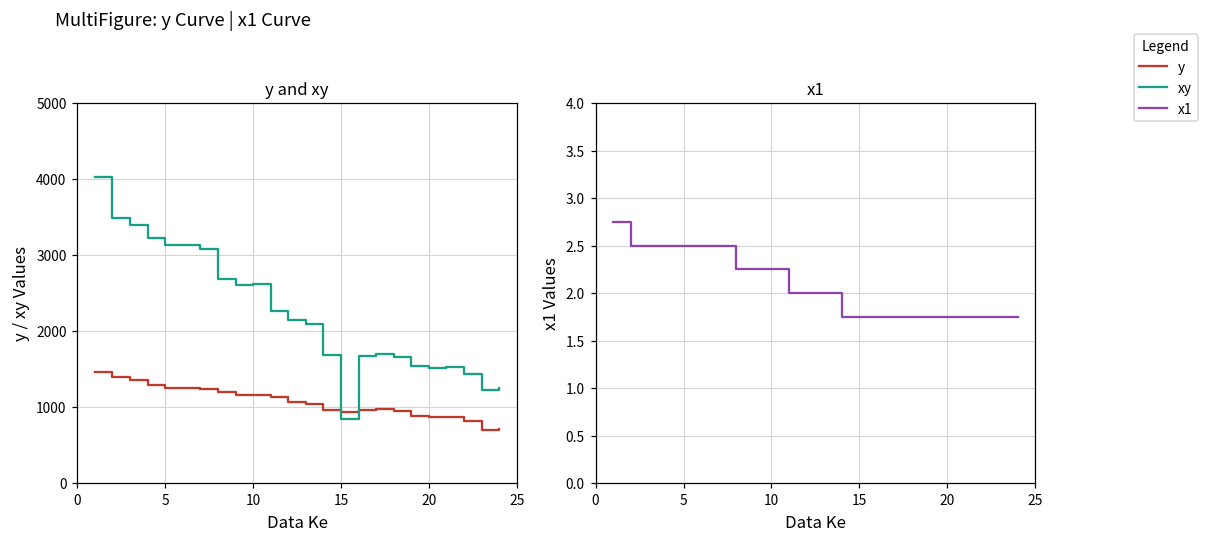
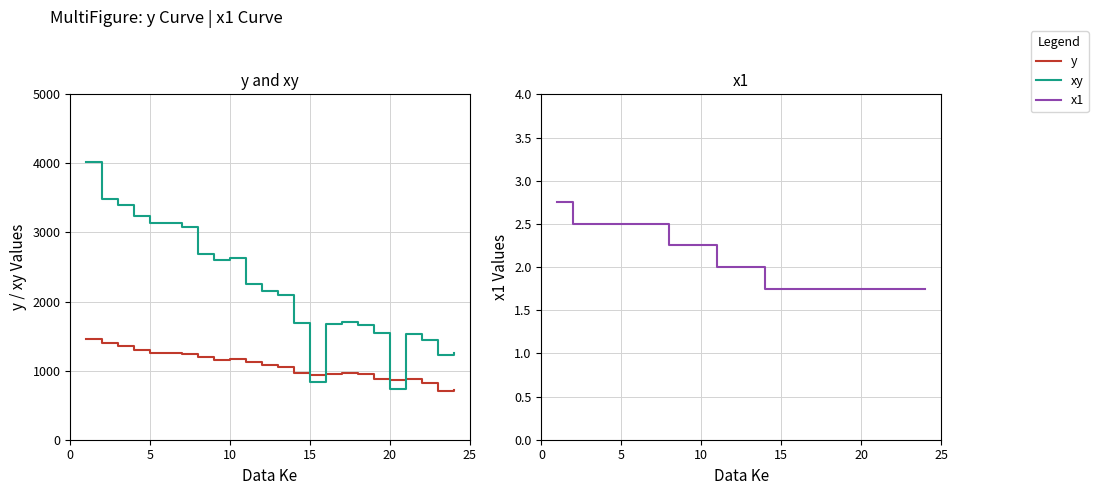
y and xy, xy, 20: 1500 -> 700
